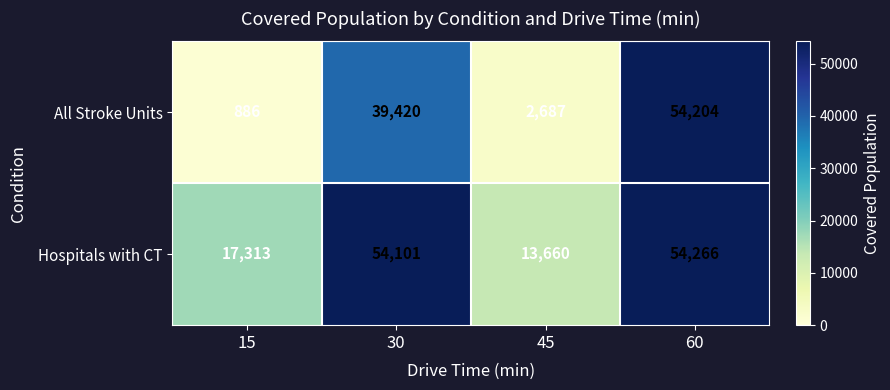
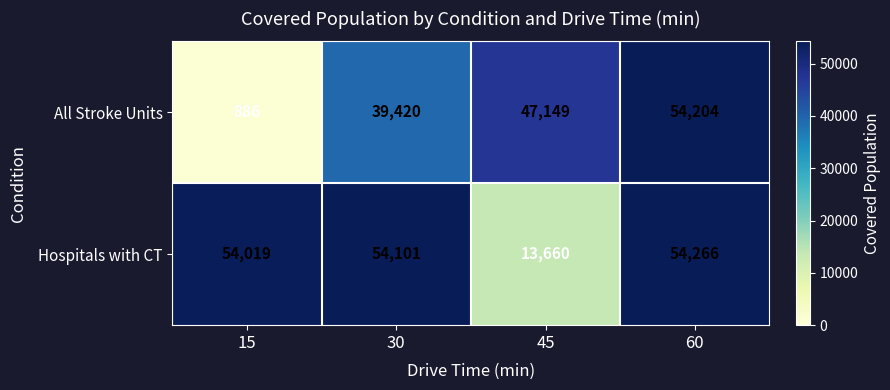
All Stroke Units, 45: 2,687 -> 47,149
Hospitals with CT, 15: 17,313 -> 54,019
